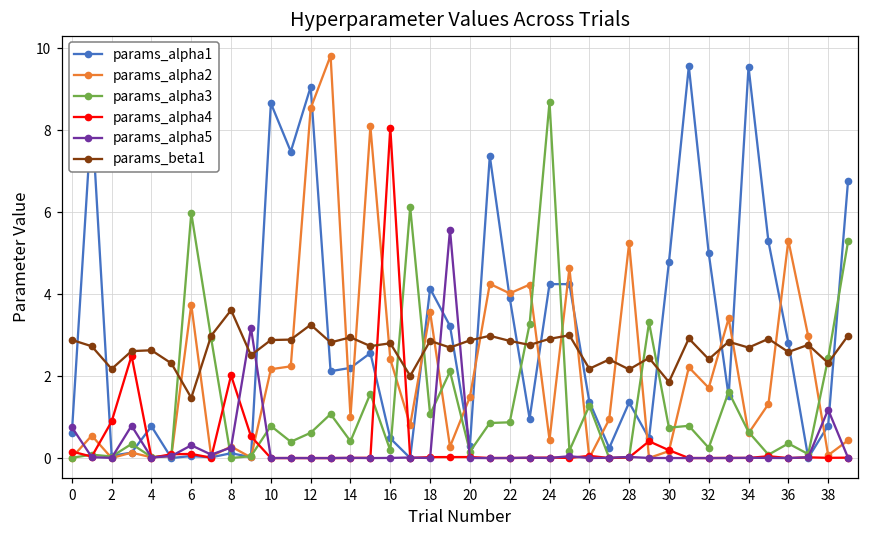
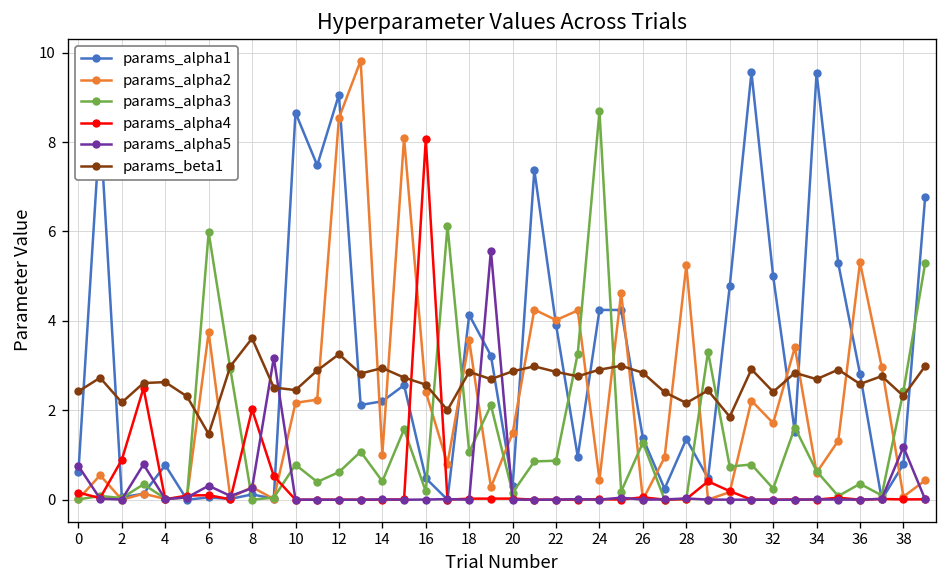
params_beta1, 0: 2.9 -> 2.4
params_beta1, 10: 2.9 -> 2.5
params_beta1, 16: 2.8 -> 2.6
params_beta1, 26: 2.2 -> 2.8
